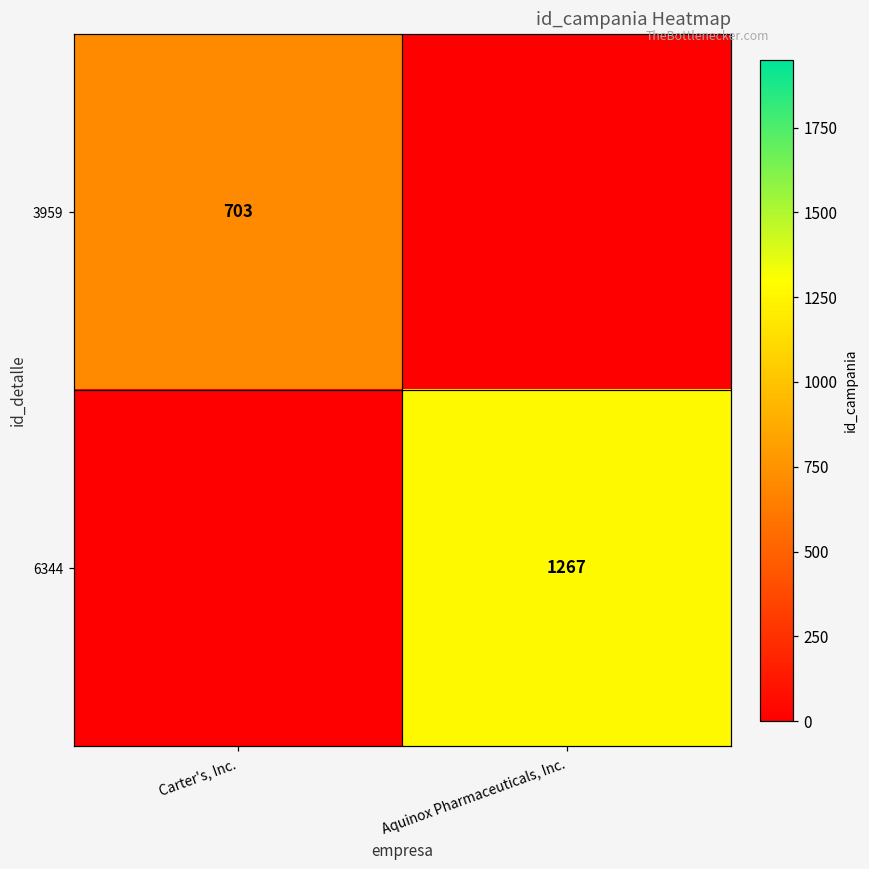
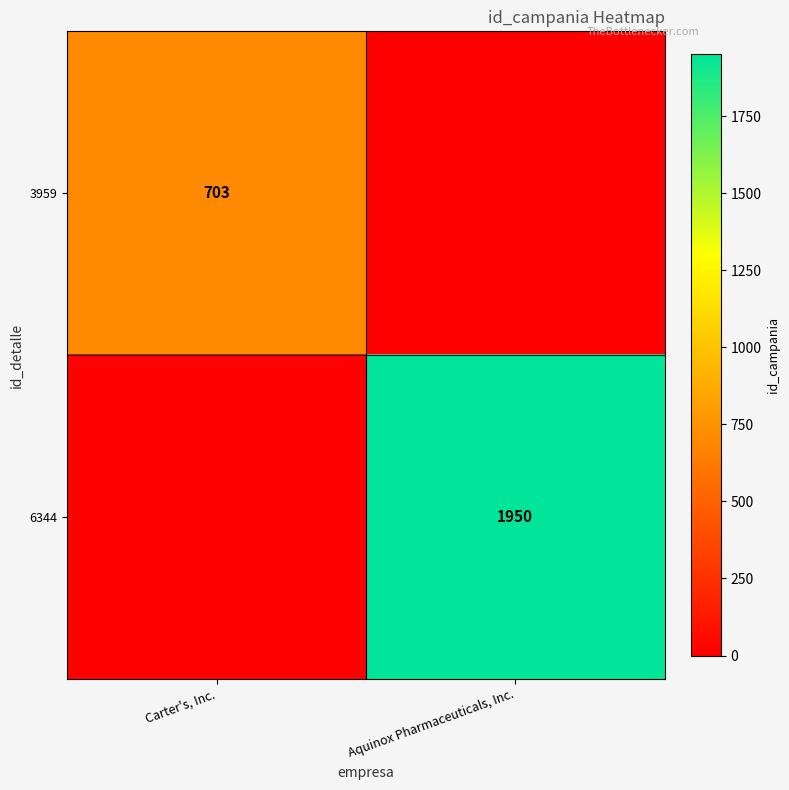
6344, Aquinox Pharmaceuticals, Inc.: 1267 -> 1950
